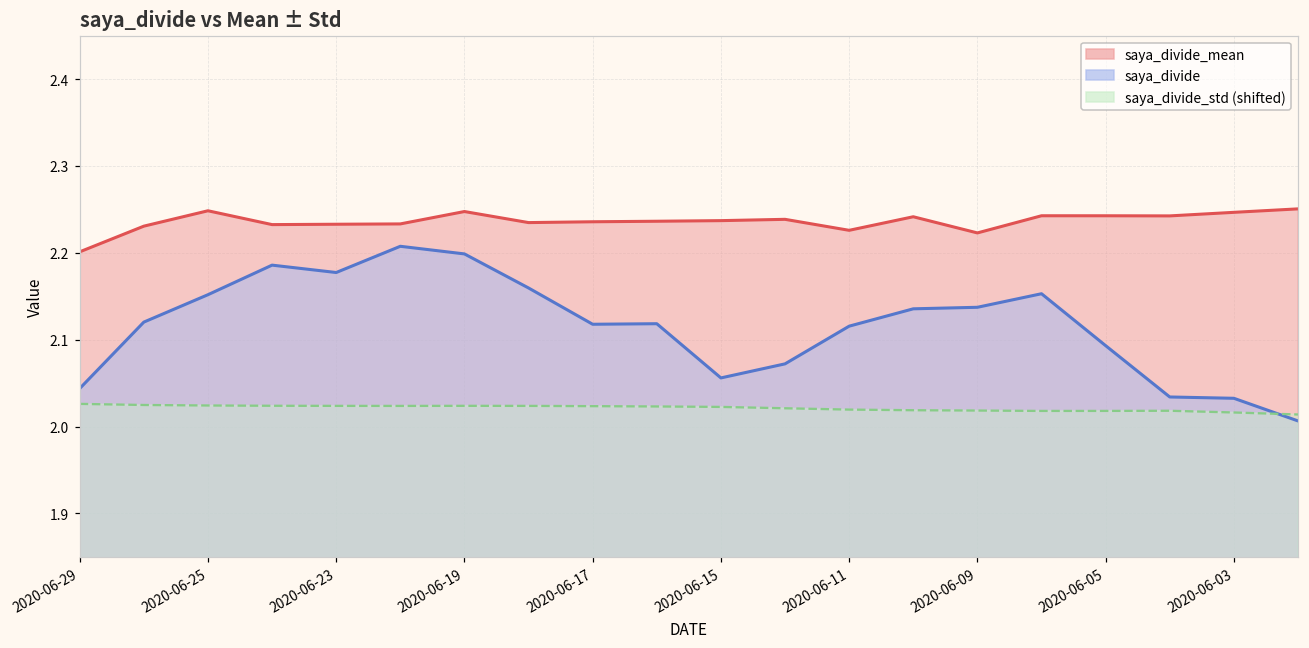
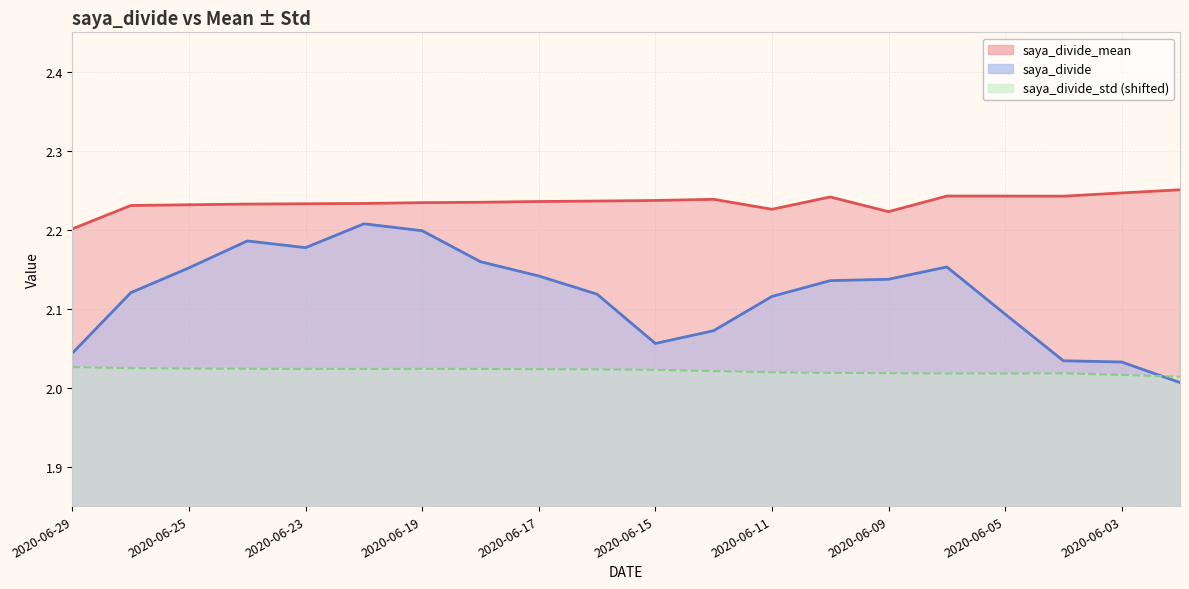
saya_divide_mean, 2020-06-25: 2.25 -> 2.23
saya_divide_mean, 2020-06-19: 2.25 -> 2.23
saya_divide, 2020-06-17: 2.12 -> 2.14
